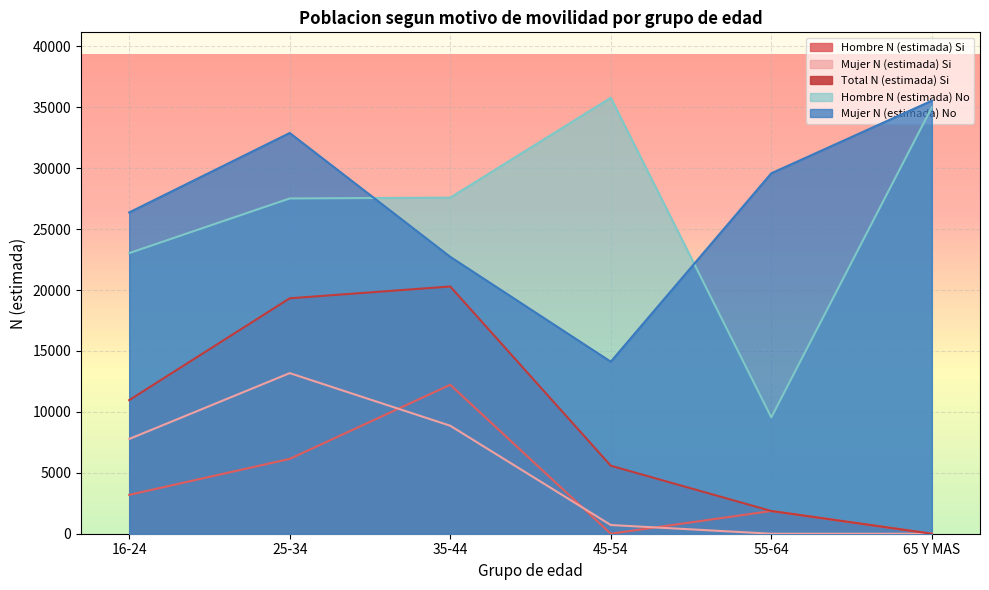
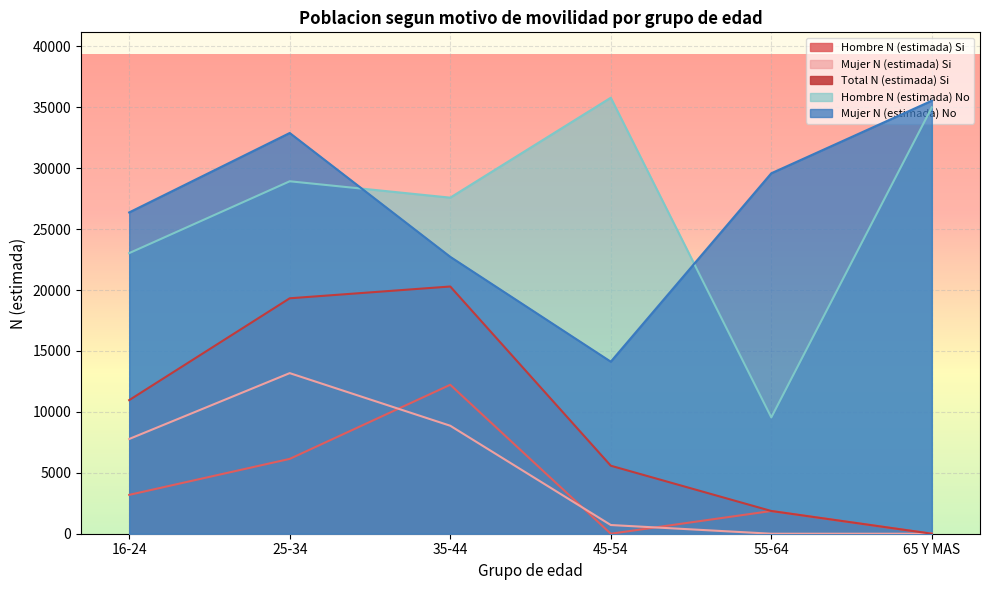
Hombre N (estimada) No, 25-34: 27500 -> 28900
